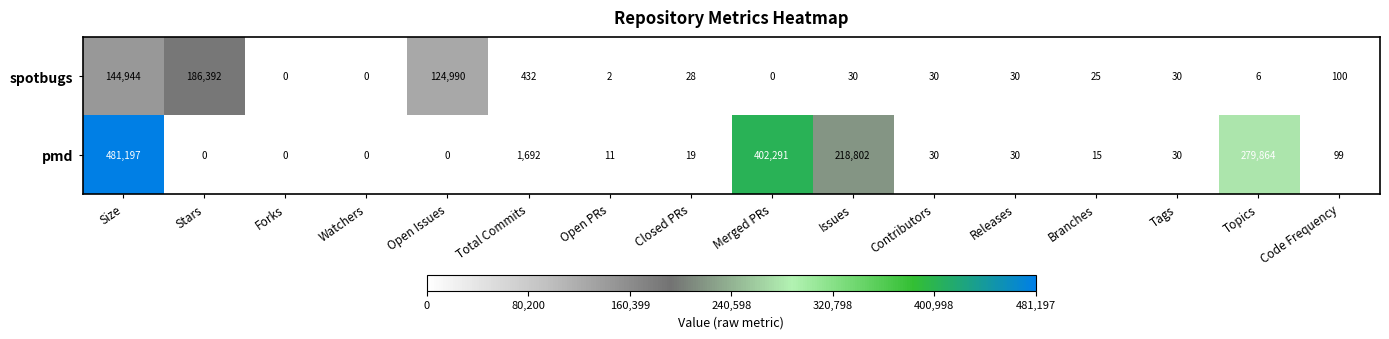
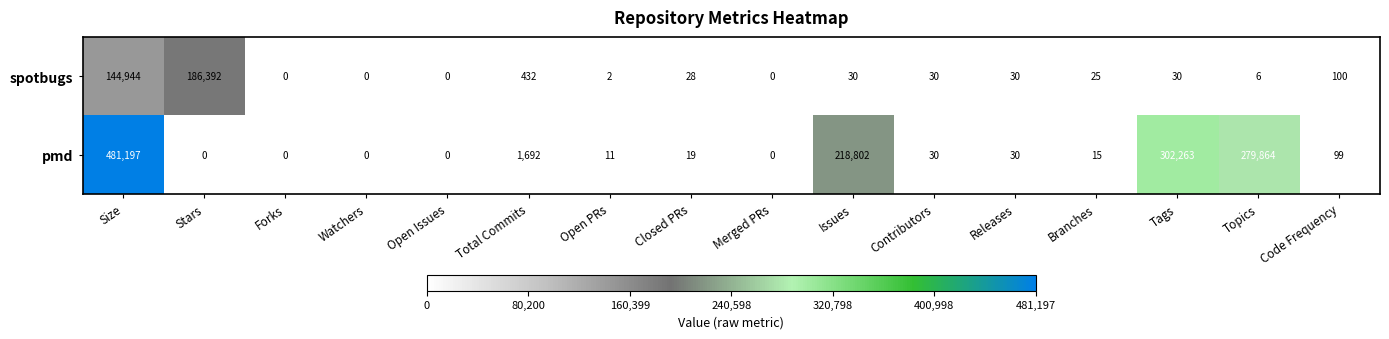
spotbugs, Open Issues: 124,990 -> 0
pmd, Merged PRs: 402,291 -> 0
pmd, Tags: 30 -> 302,263
